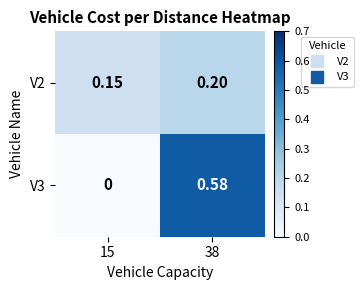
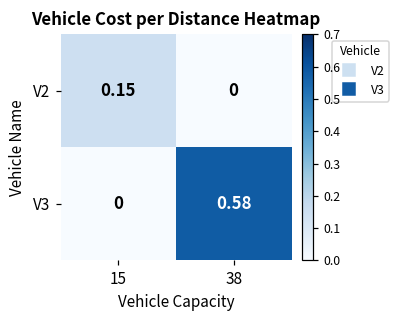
V2, 38: 0.20 -> 0
